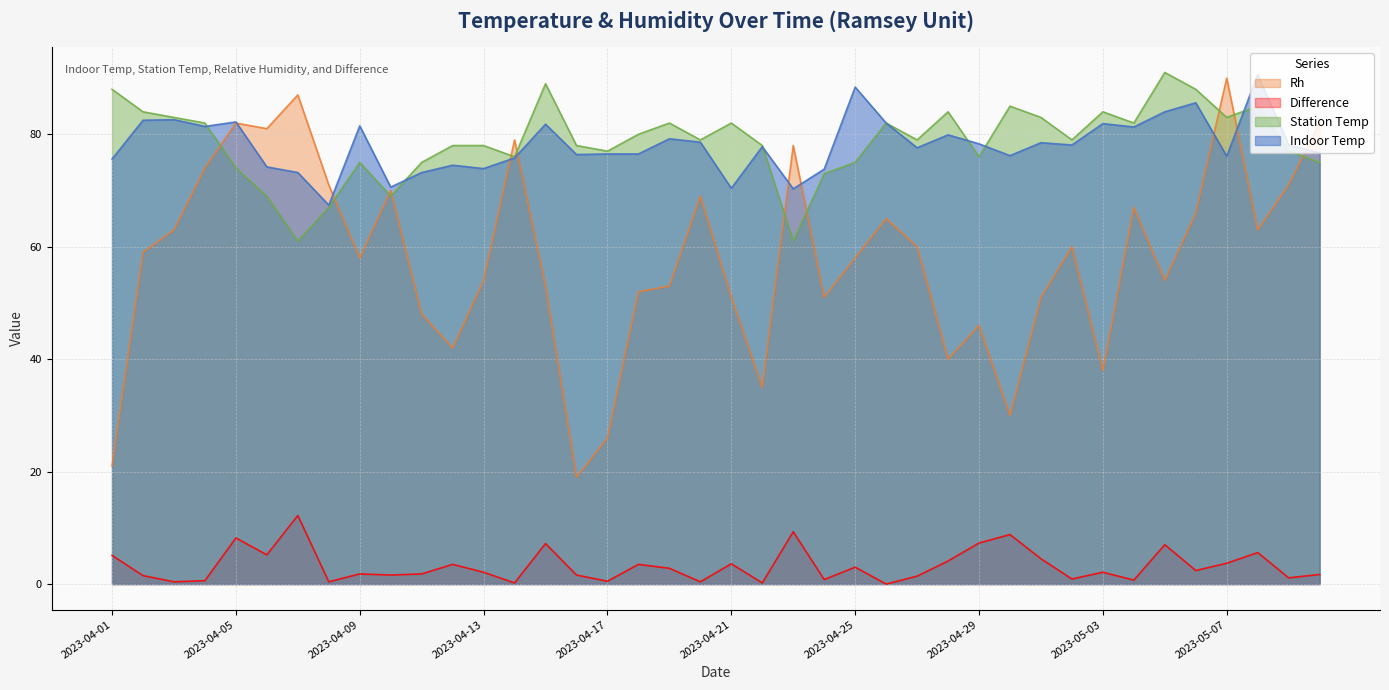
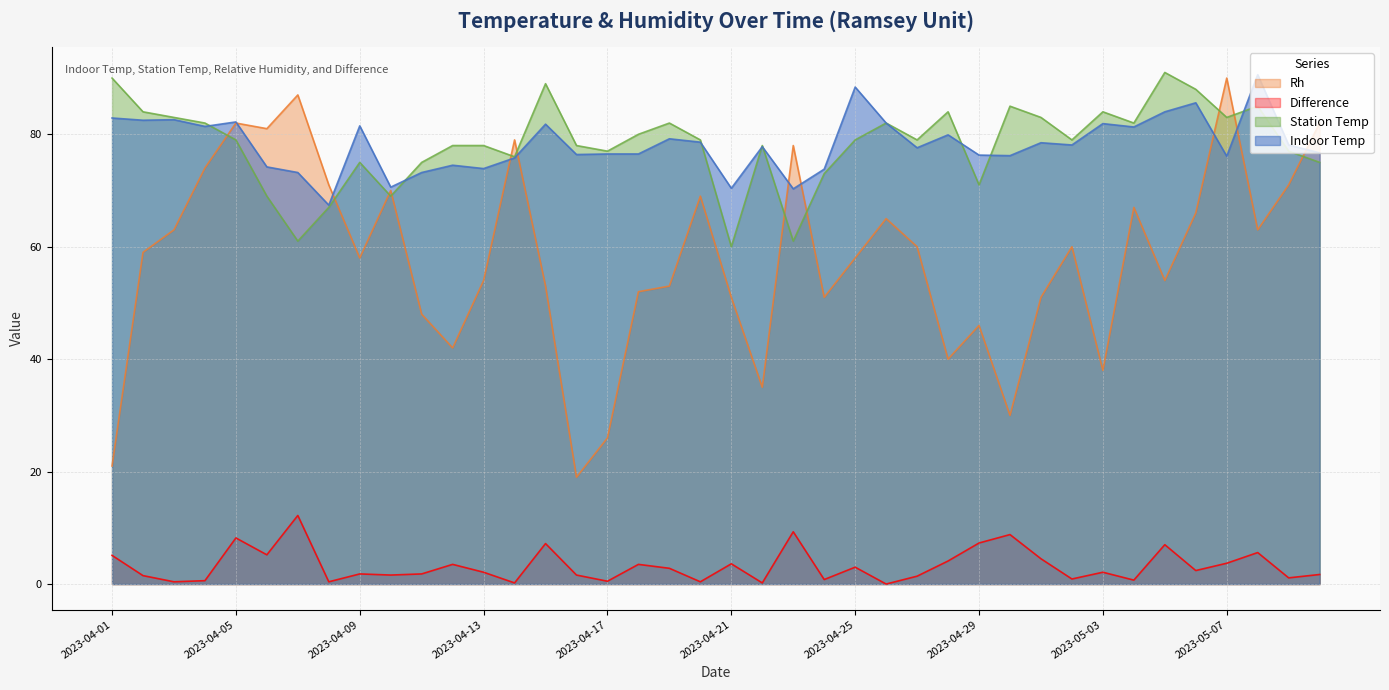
Station Temp, 2023-04-01: 88 -> 90
Indoor Temp, 2023-04-01: 76 -> 83
Station Temp, 2023-04-05: 74 -> 79
Station Temp, 2023-04-21: 82 -> 60
Station Temp, 2023-04-25: 75 -> 79
Station Temp, 2023-04-29: 76 -> 71
Indoor Temp, 2023-04-29: 78 -> 76
